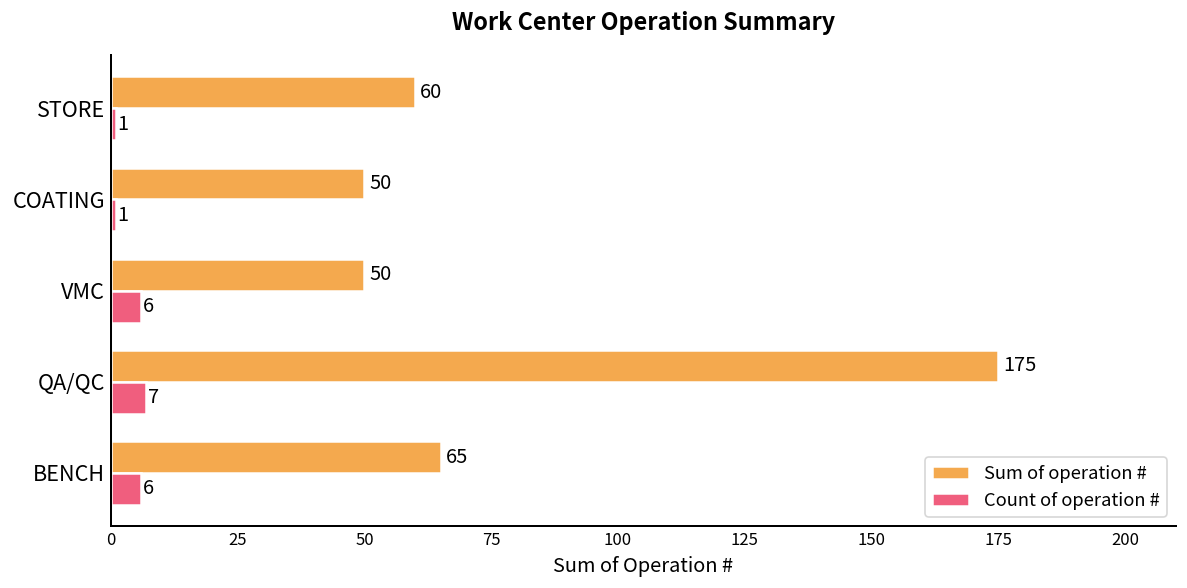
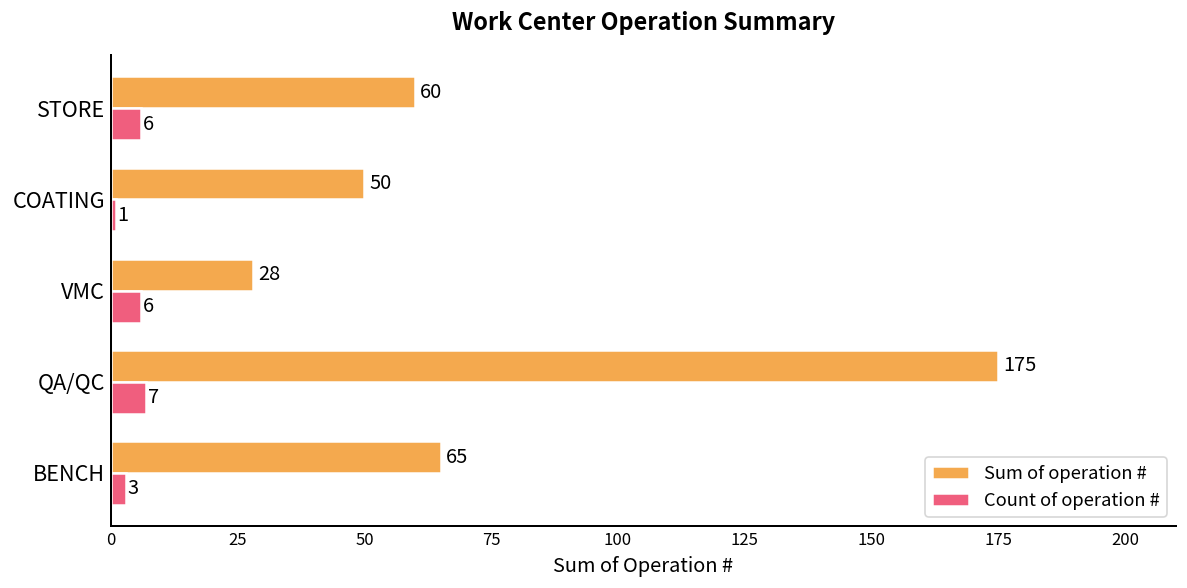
Count of operation #, STORE: 1 -> 6
Sum of operation #, VMC: 50 -> 28
Count of operation #, BENCH: 6 -> 3
